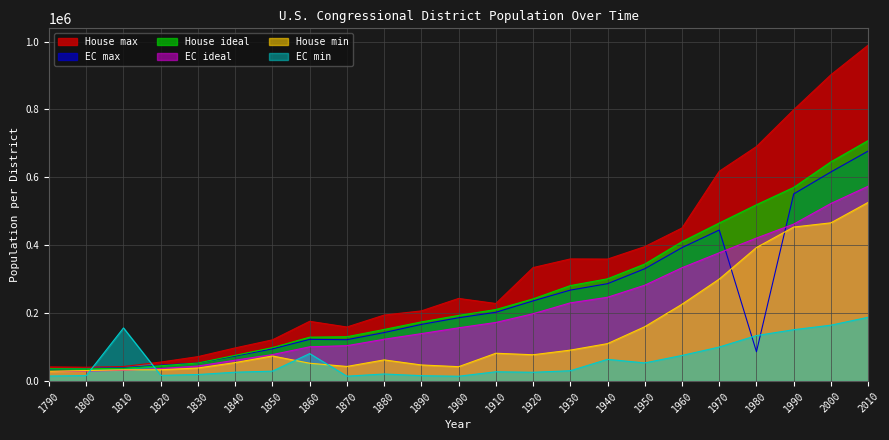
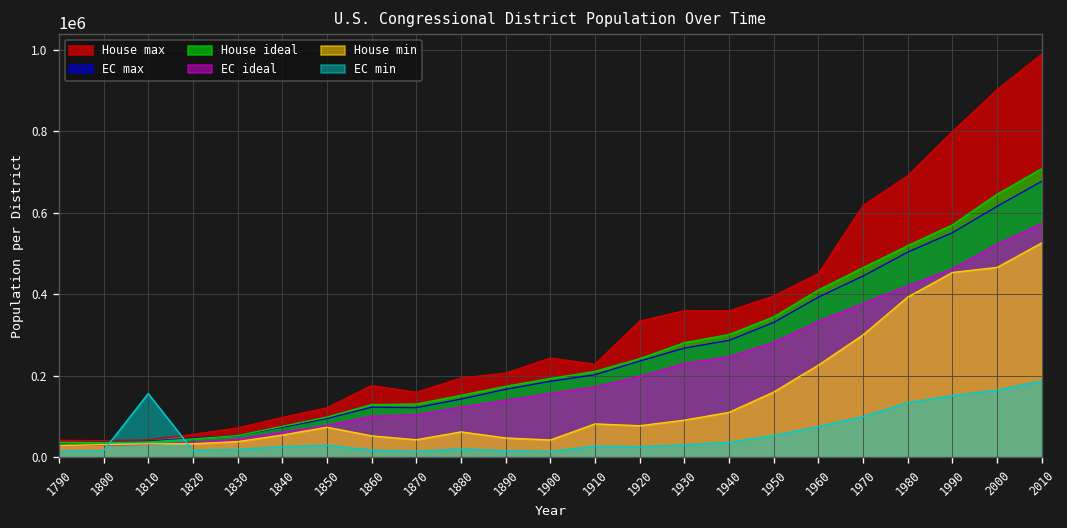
EC min, 1860: 80000 -> 20000
EC min, 1940: 60000 -> 40000
EC max, 1980: 90000 -> 500000
